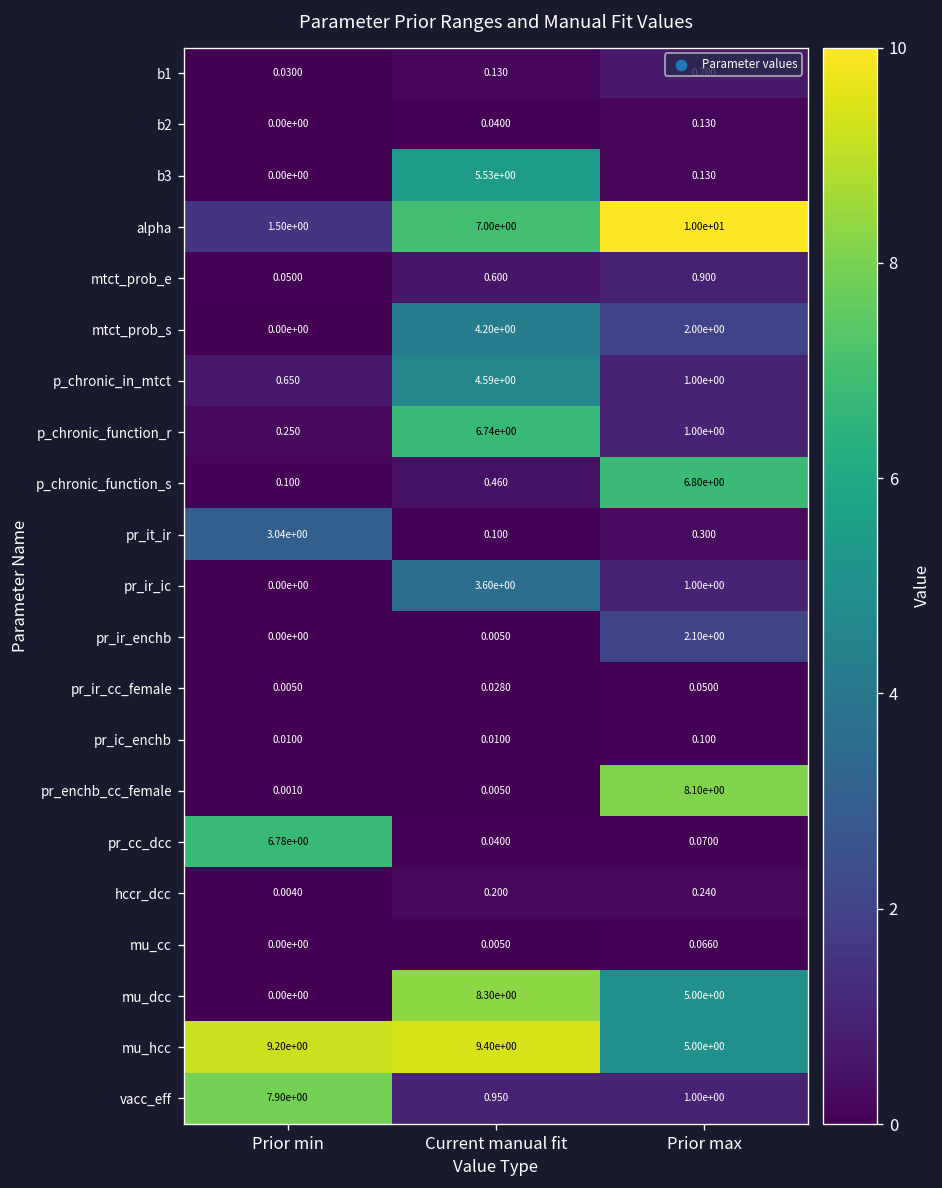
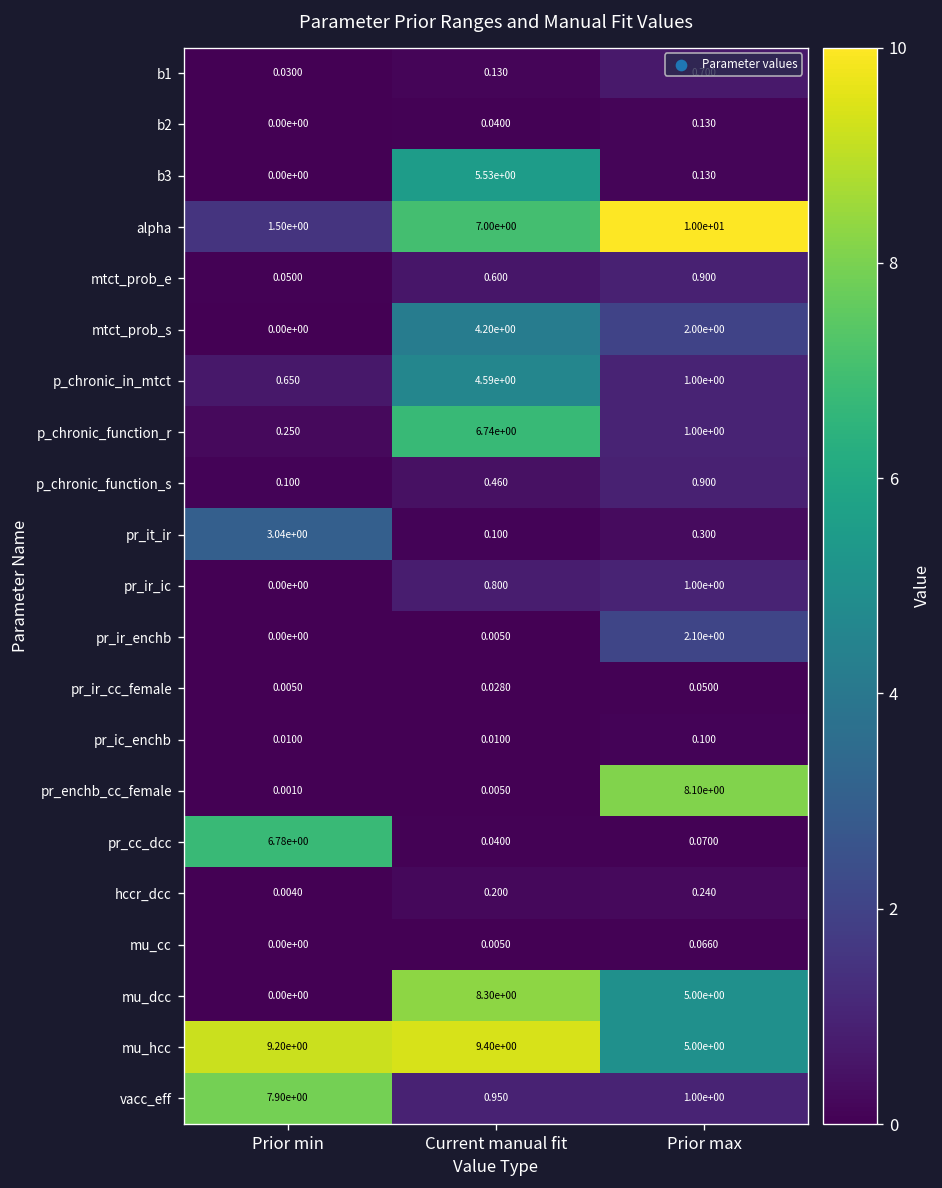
p_chronic_function_s, Prior max: 6.80e+00 -> 0.900
pr_ir_ic, Current manual fit: 3.60e+00 -> 0.800
